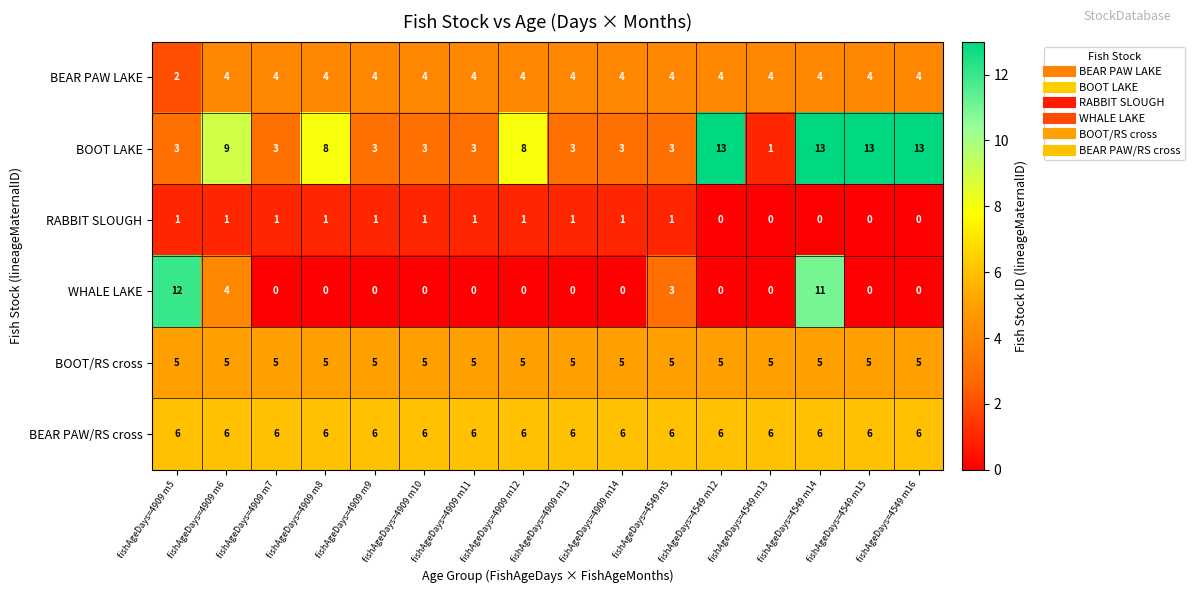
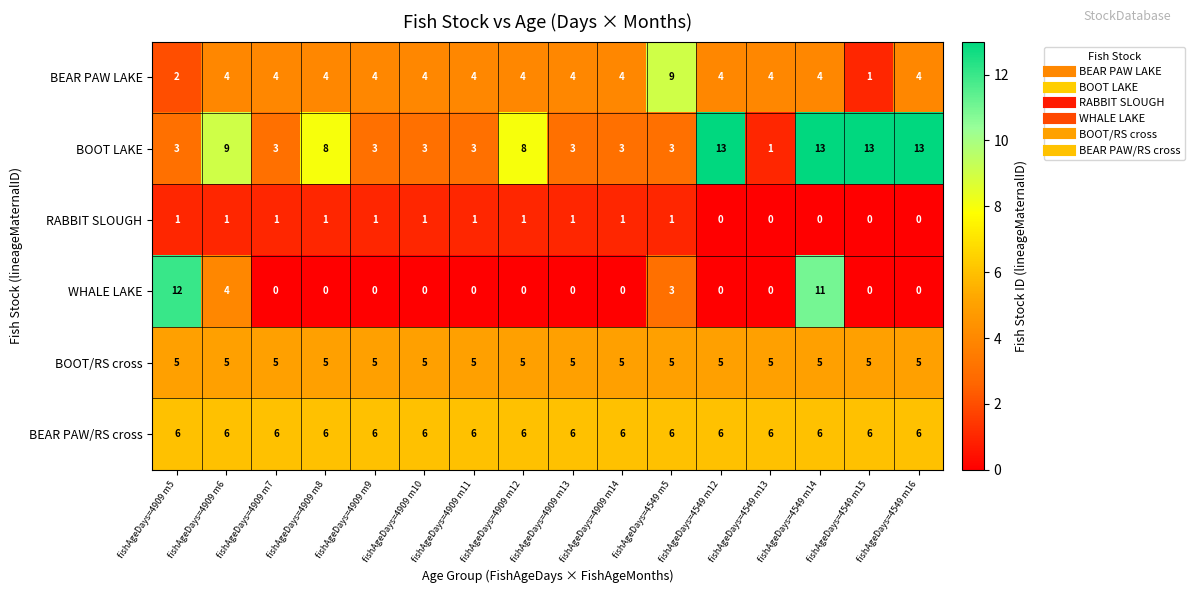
BEAR PAW LAKE, fishAgeDays=4549 m5: 4 -> 9
BEAR PAW LAKE, fishAgeDays=4549 m15: 4 -> 1
